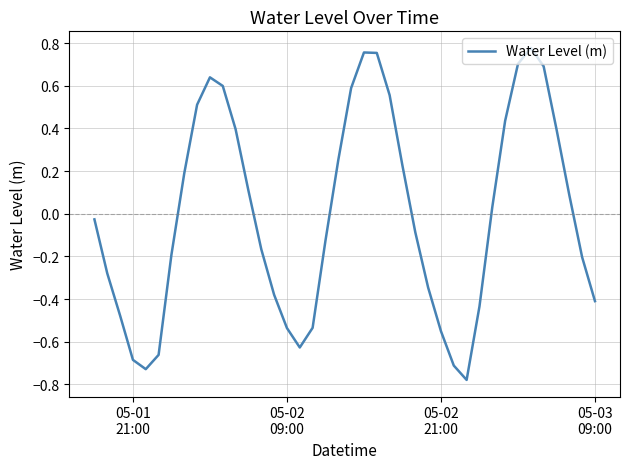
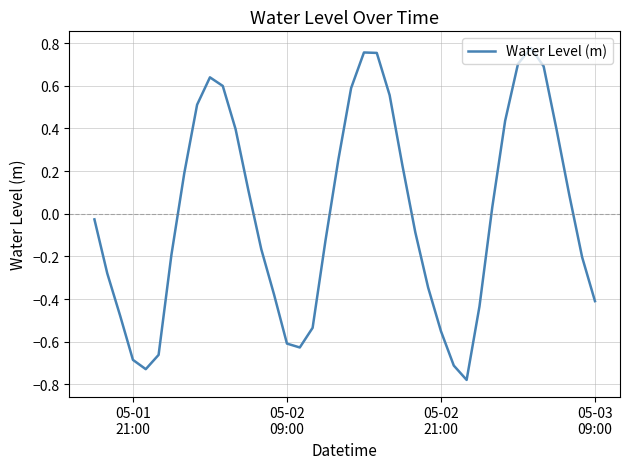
05-02 09:00: -0.54 -> -0.61
